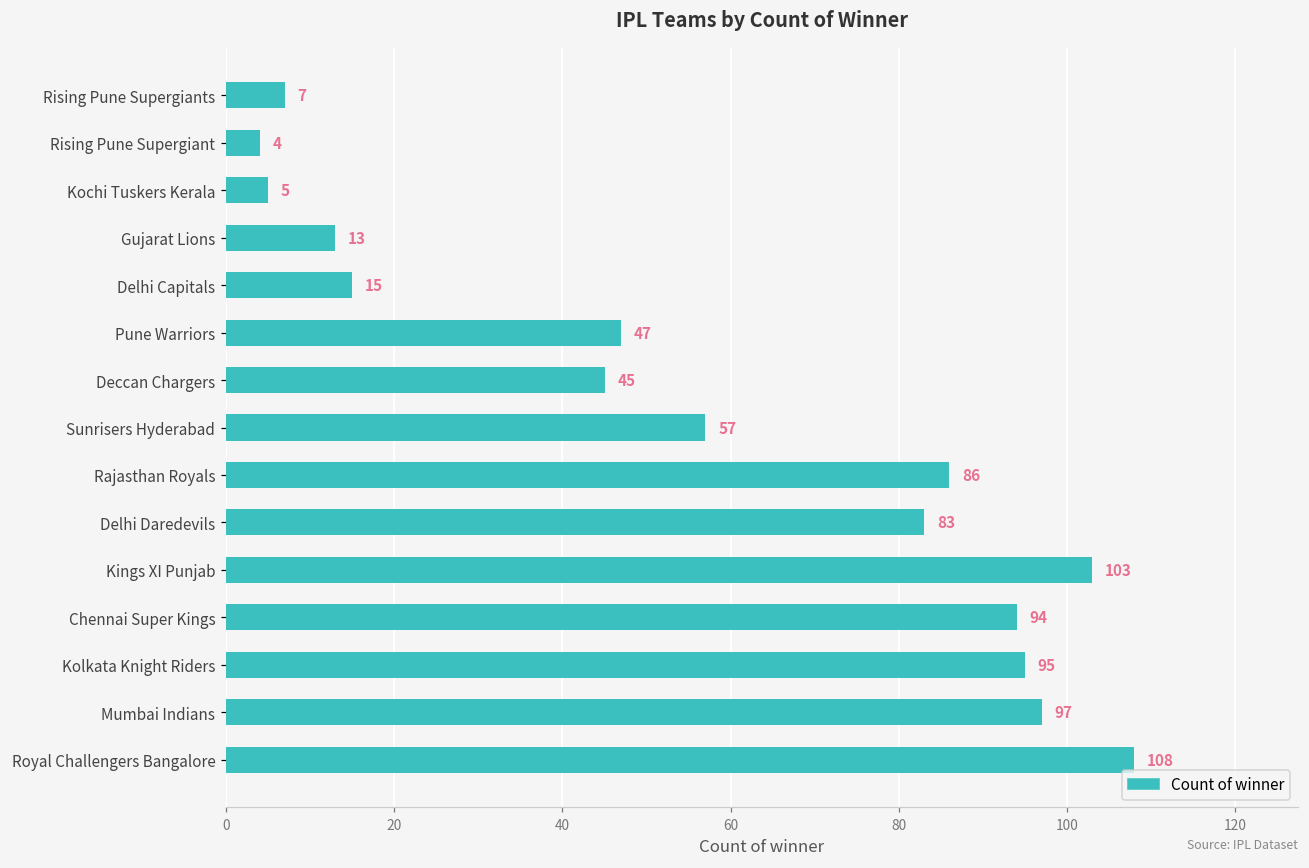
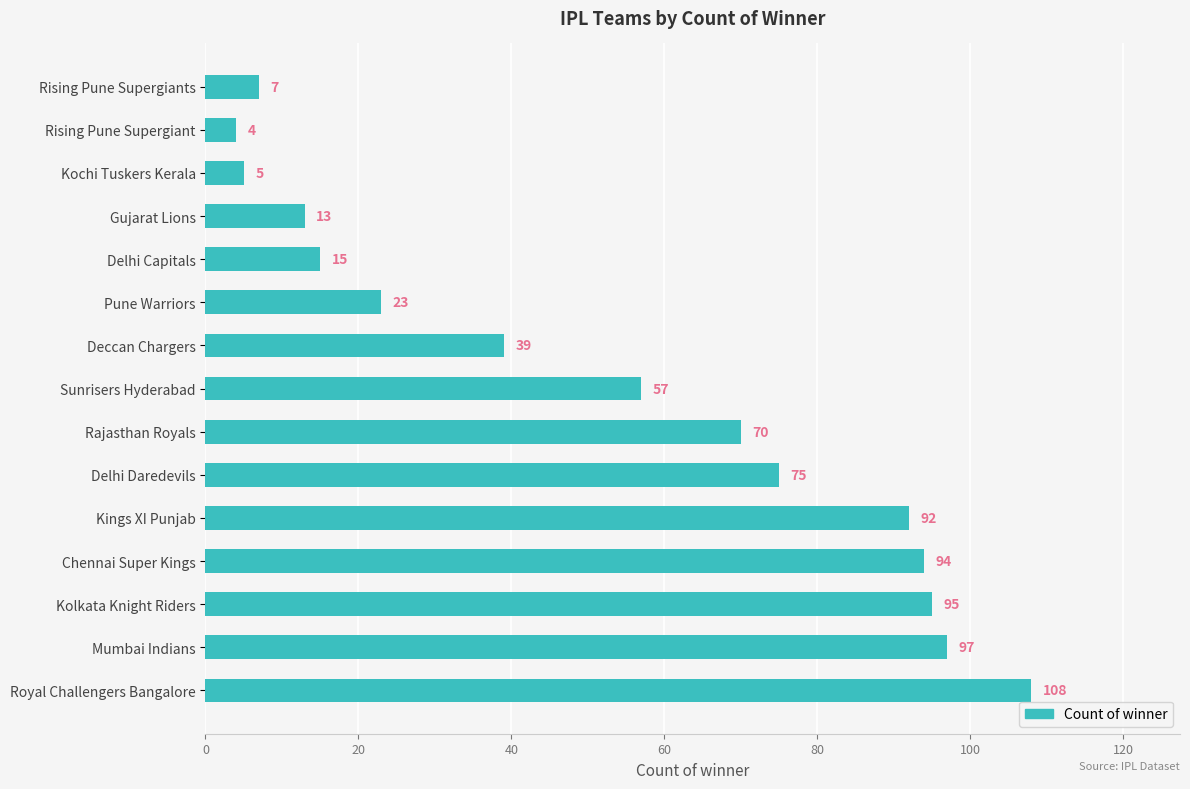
Pune Warriors: 47 -> 23
Deccan Chargers: 45 -> 39
Rajasthan Royals: 86 -> 70
Delhi Daredevils: 83 -> 75
Kings XI Punjab: 103 -> 92
